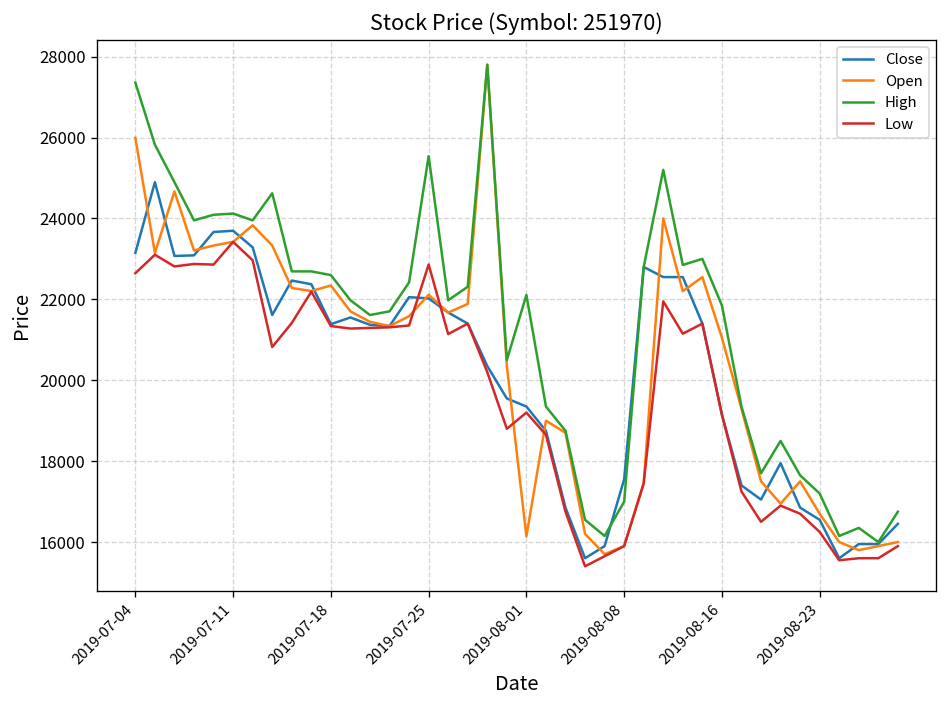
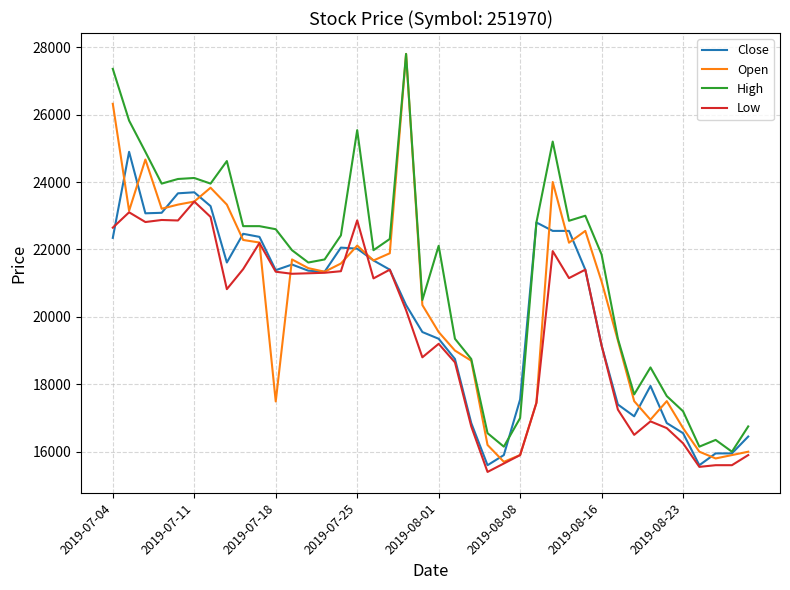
Close, 2019-07-04: 23100 -> 22300
Open, 2019-07-04: 26000 -> 26300
Open, 2019-07-18: 22300 -> 17500
Open, 2019-08-01: 16100 -> 19600
